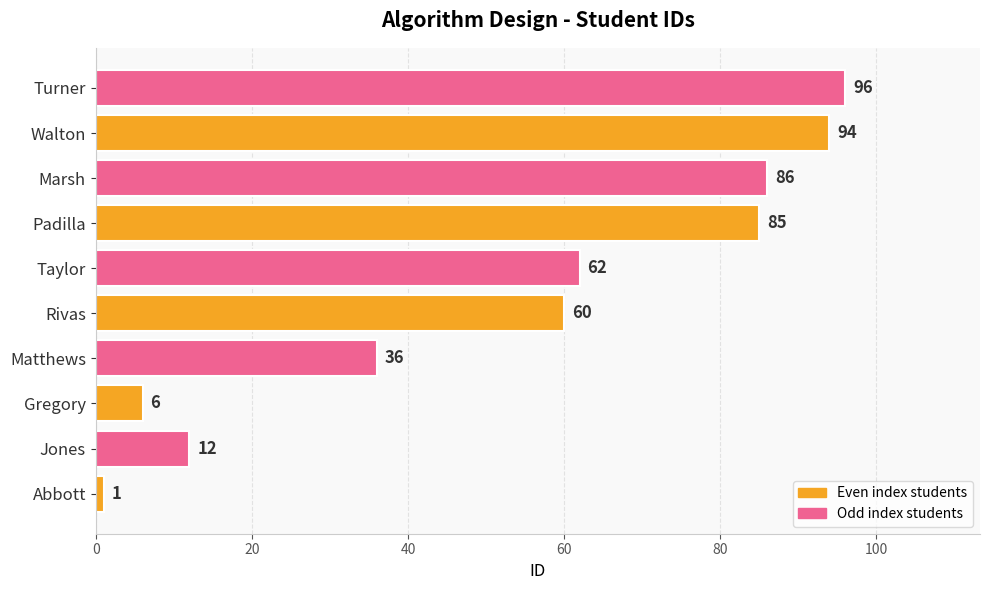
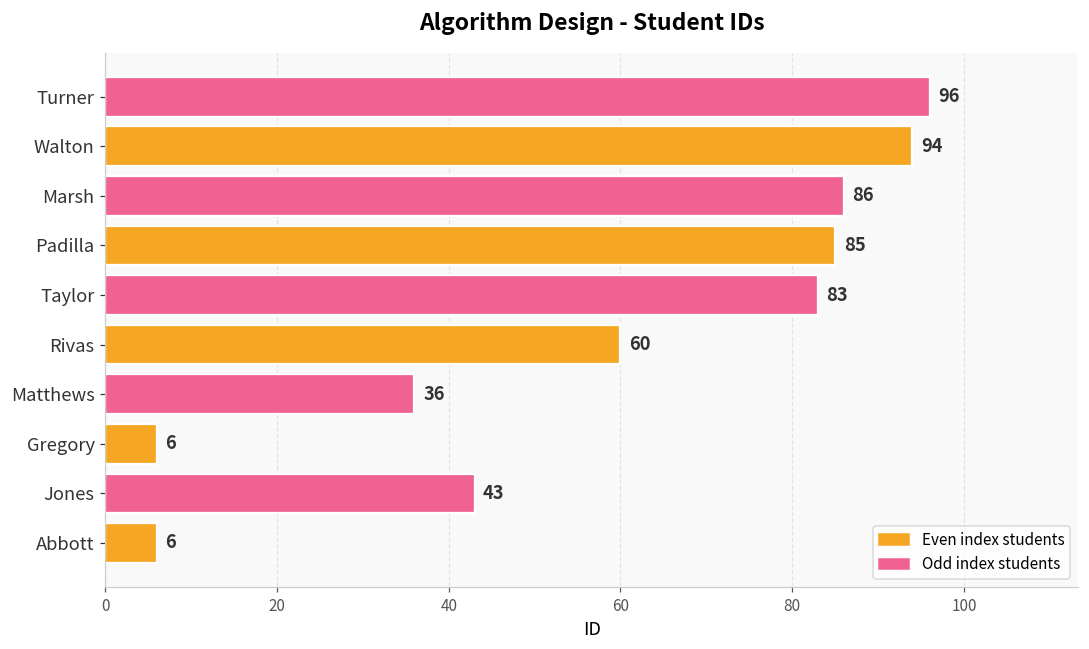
Taylor: 62 -> 83
Jones: 12 -> 43
Abbott: 1 -> 6
